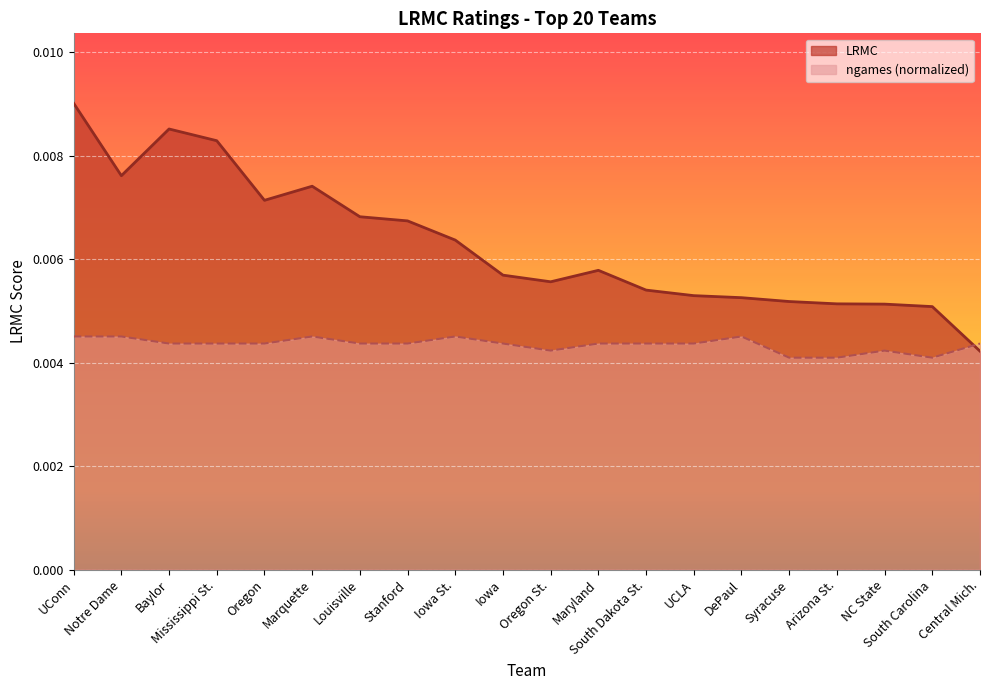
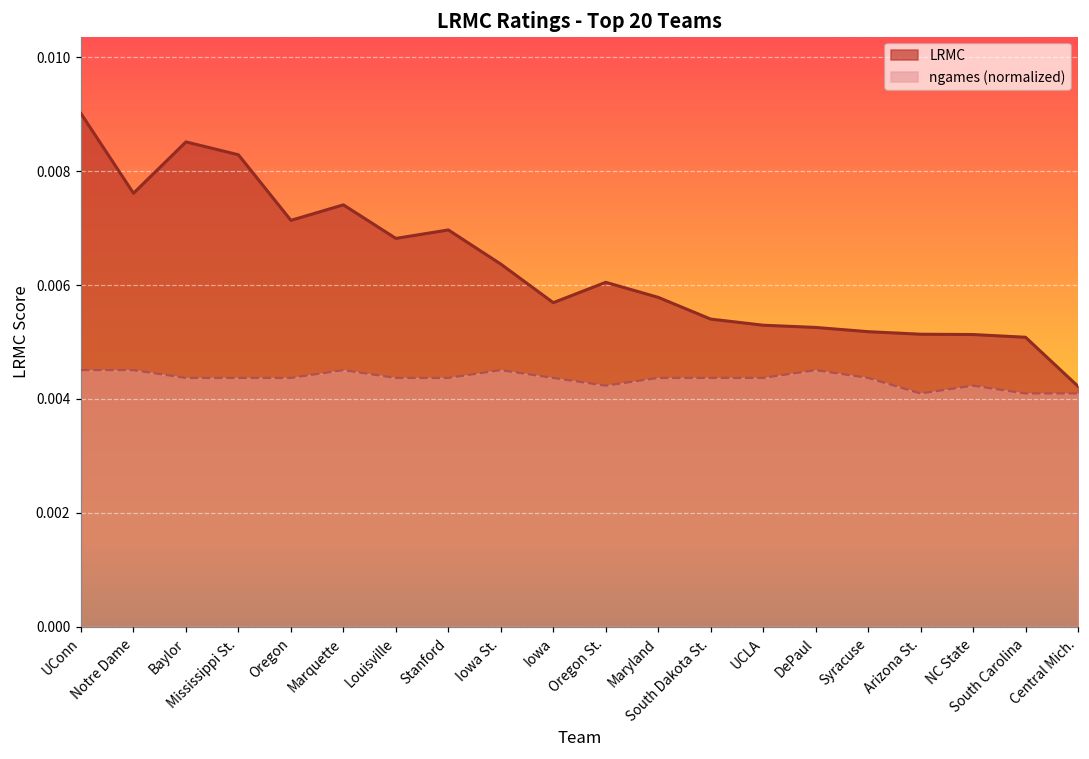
LRMC, Stanford: 0.0067 -> 0.0070
LRMC, Oregon St.: 0.0056 -> 0.0060
ngames (normalized), Syracuse: 0.0041 -> 0.0044
ngames (normalized), Central Mich.: 0.0044 -> 0.0041
